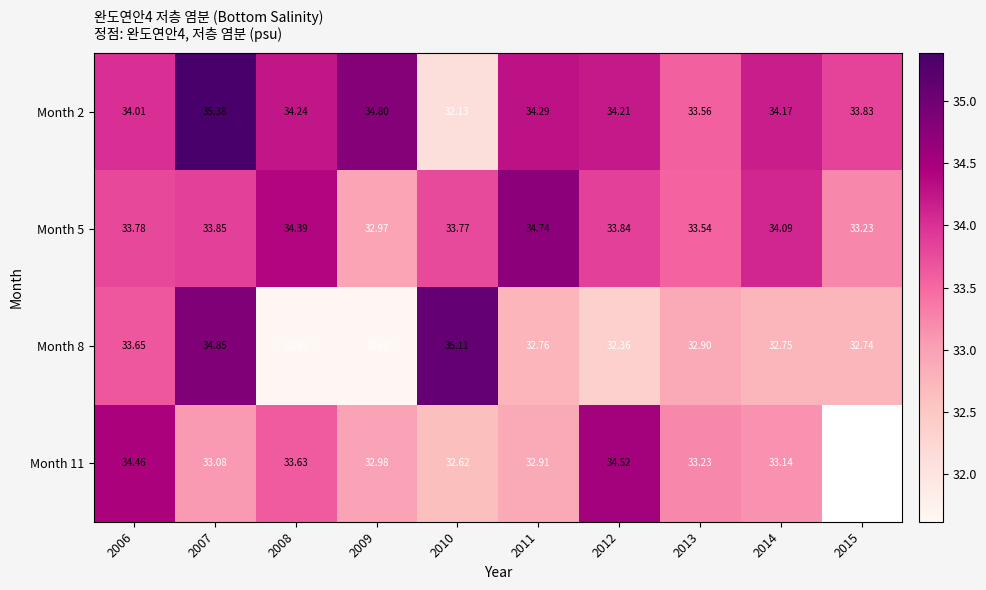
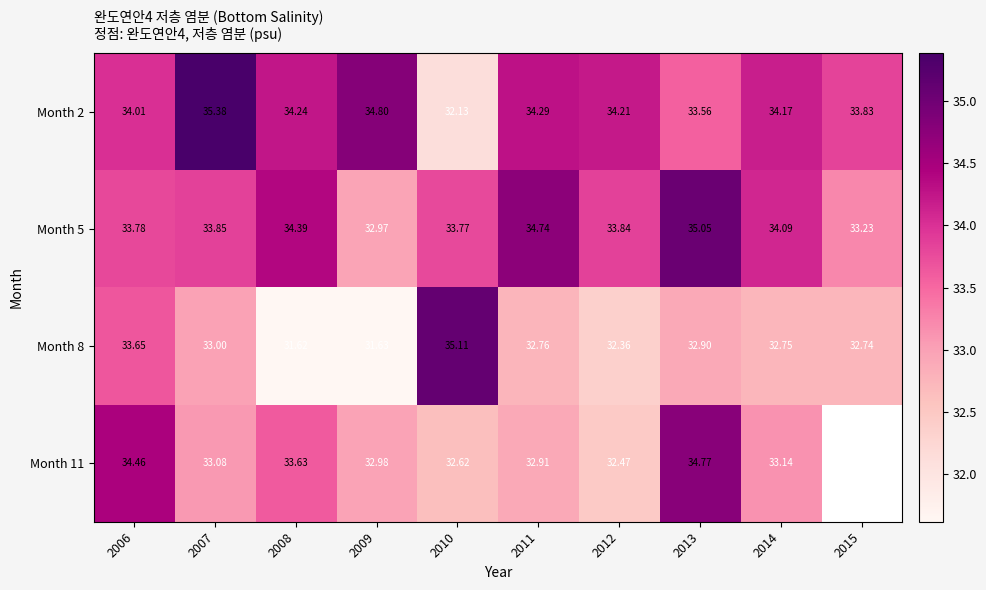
Month 5, 2013: 33.54 -> 35.05
Month 8, 2007: 34.85 -> 33.00
Month 11, 2012: 34.52 -> 32.47
Month 11, 2013: 33.23 -> 34.77
